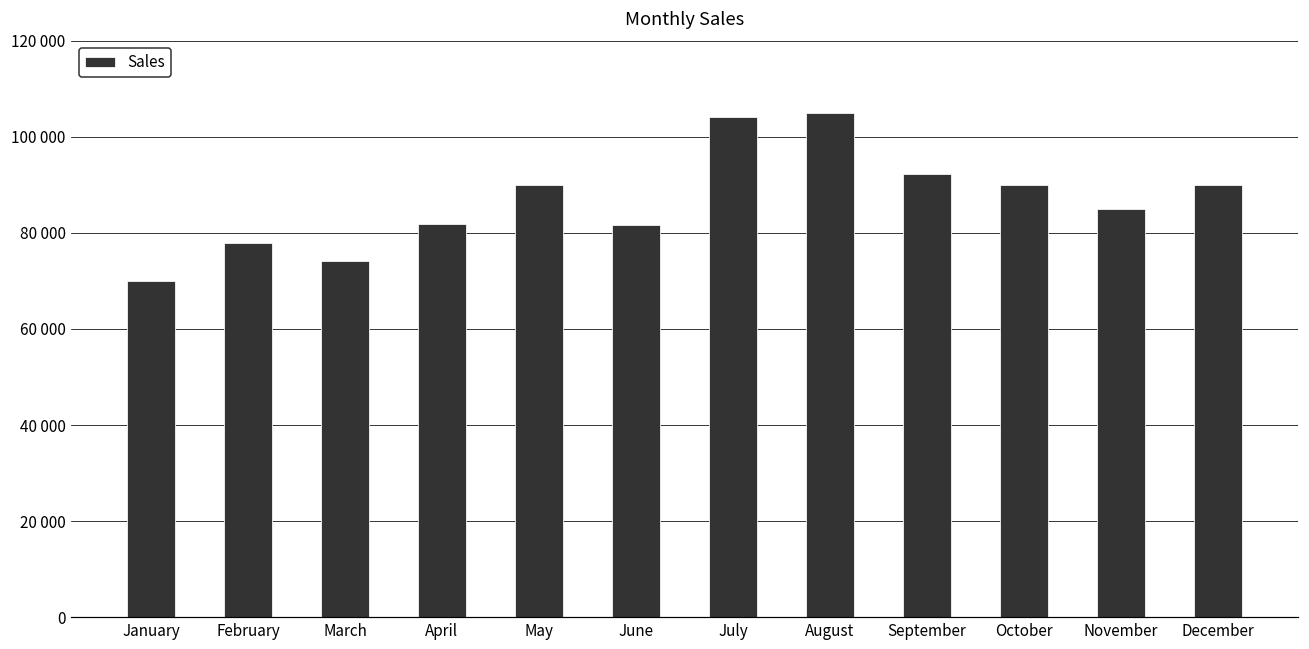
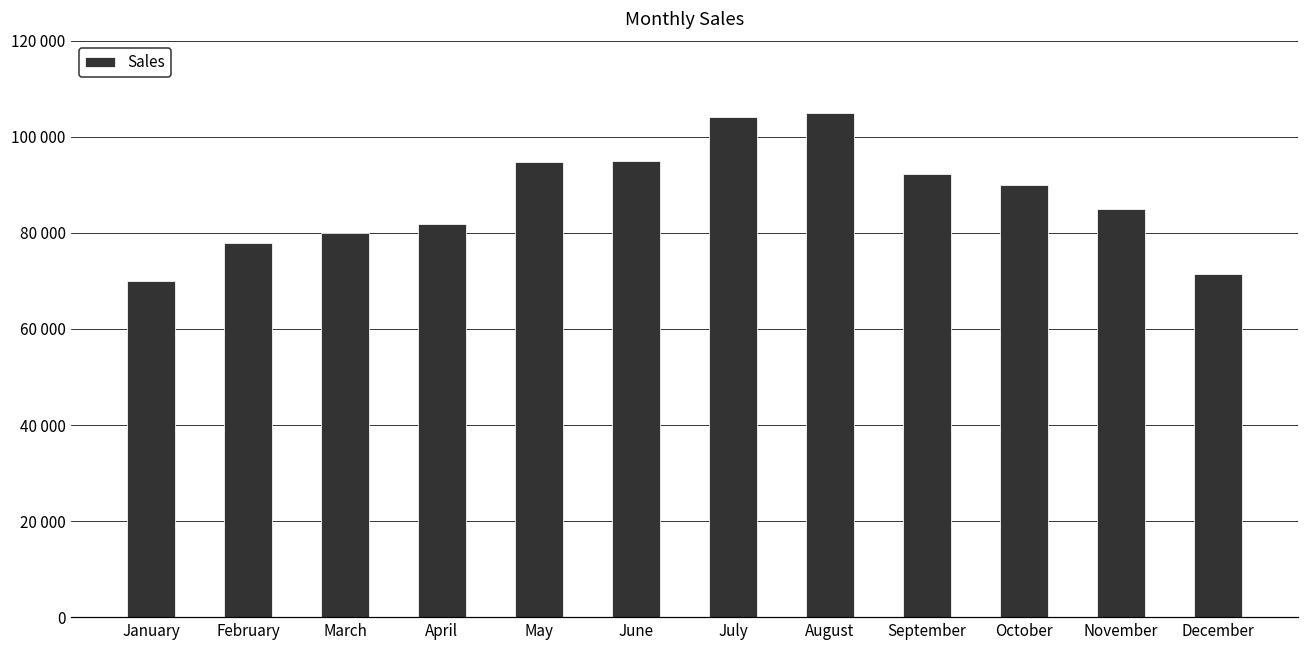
March: 74000 -> 80000
May: 90000 -> 95000
June: 82000 -> 95000
December: 90000 -> 71000
